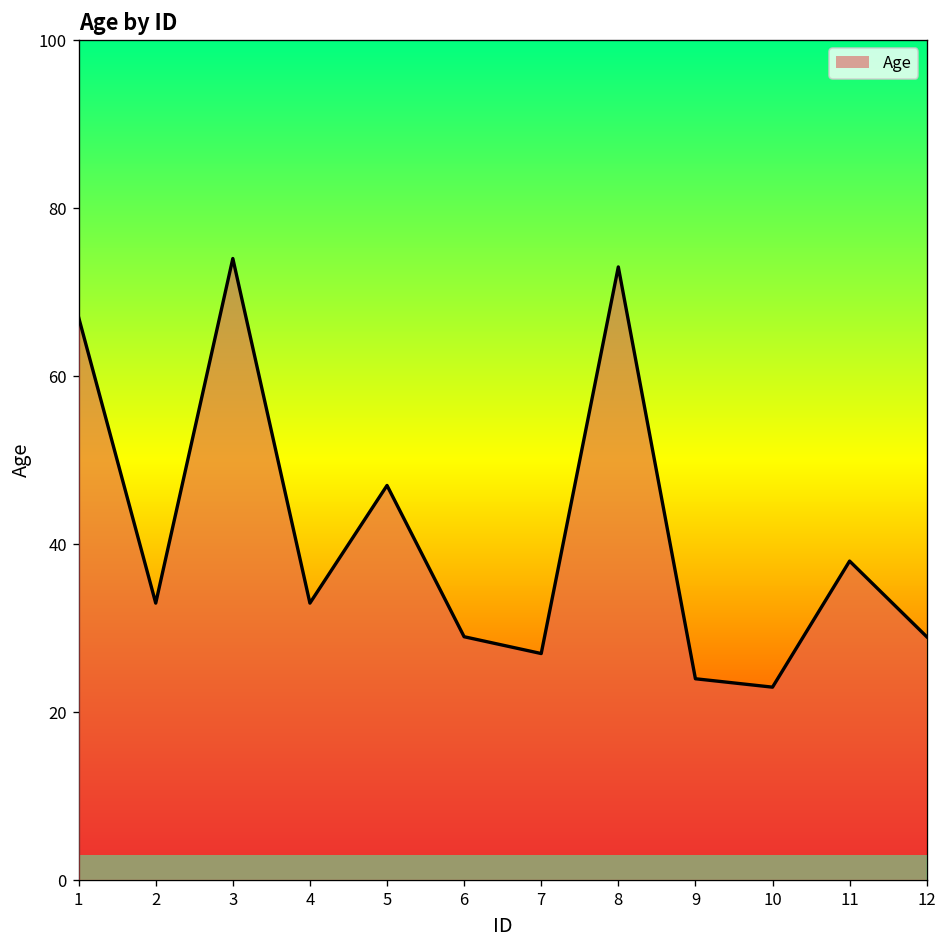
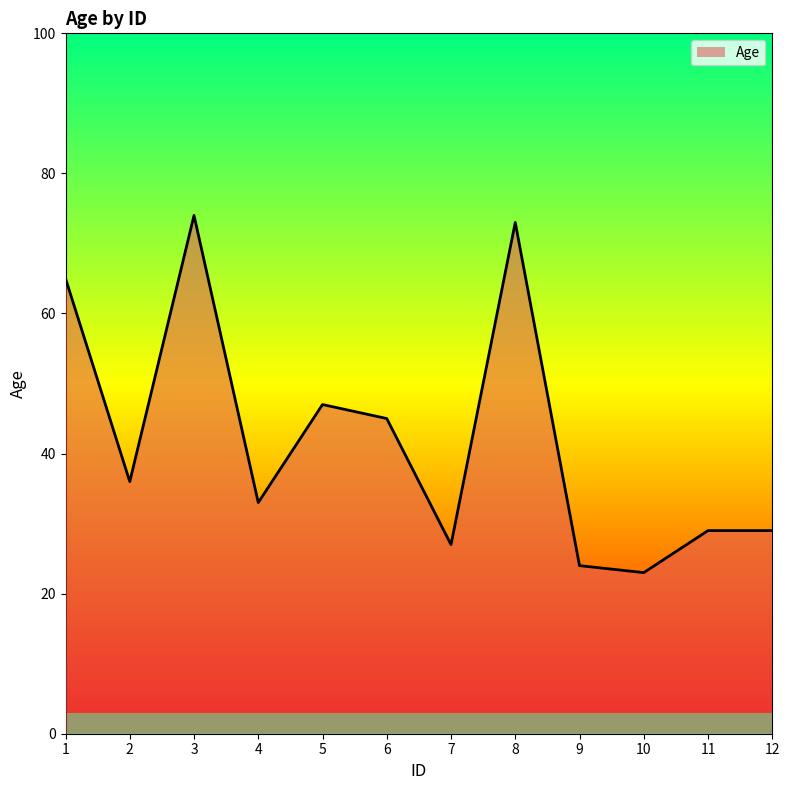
1: 67 -> 65
2: 33 -> 36
6: 29 -> 45
11: 38 -> 29
